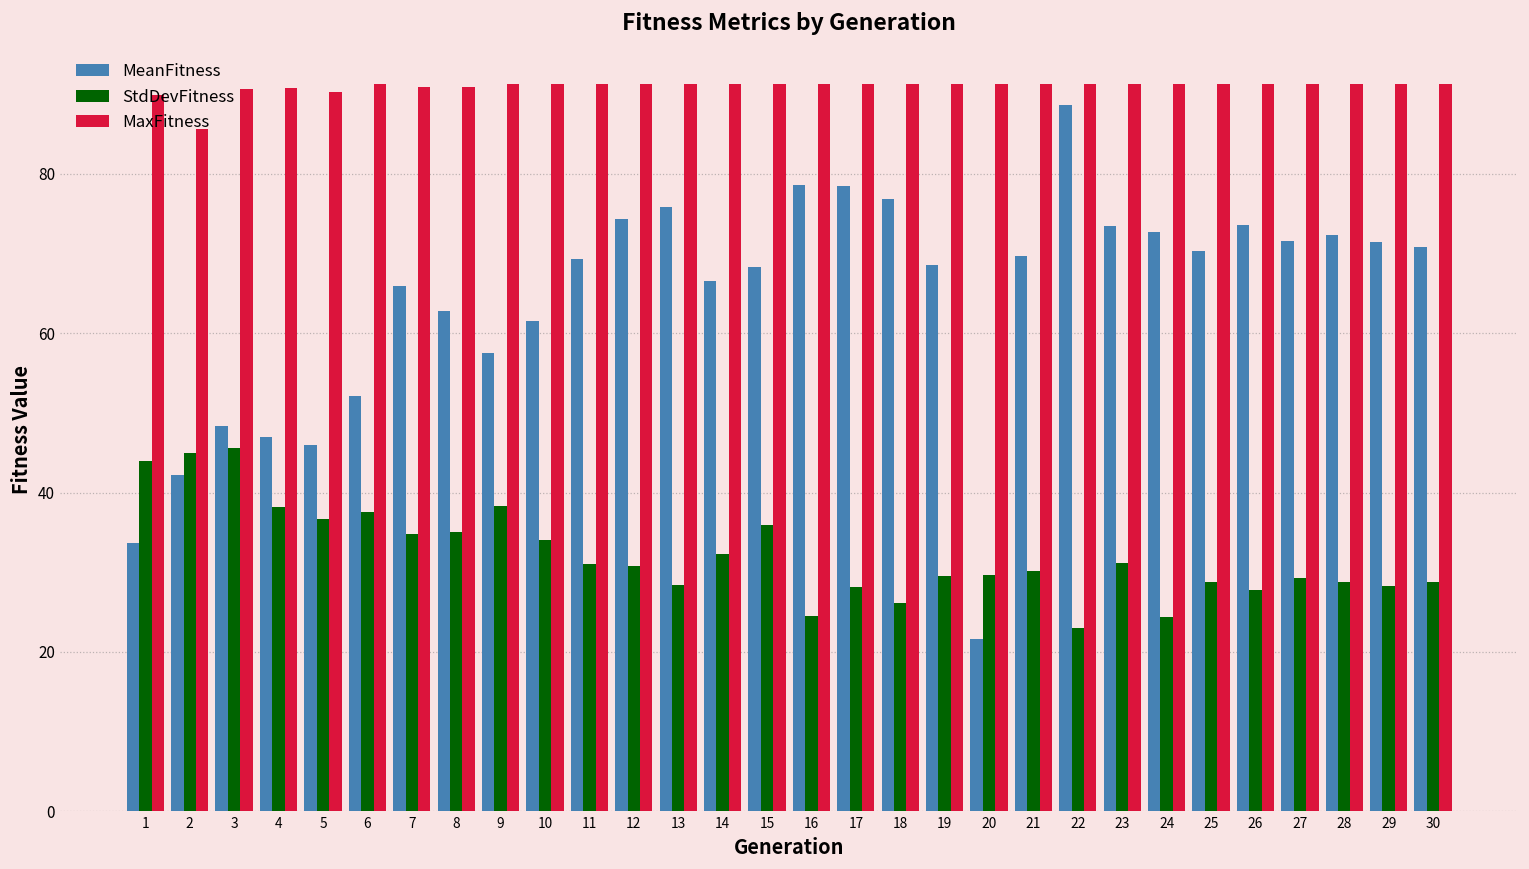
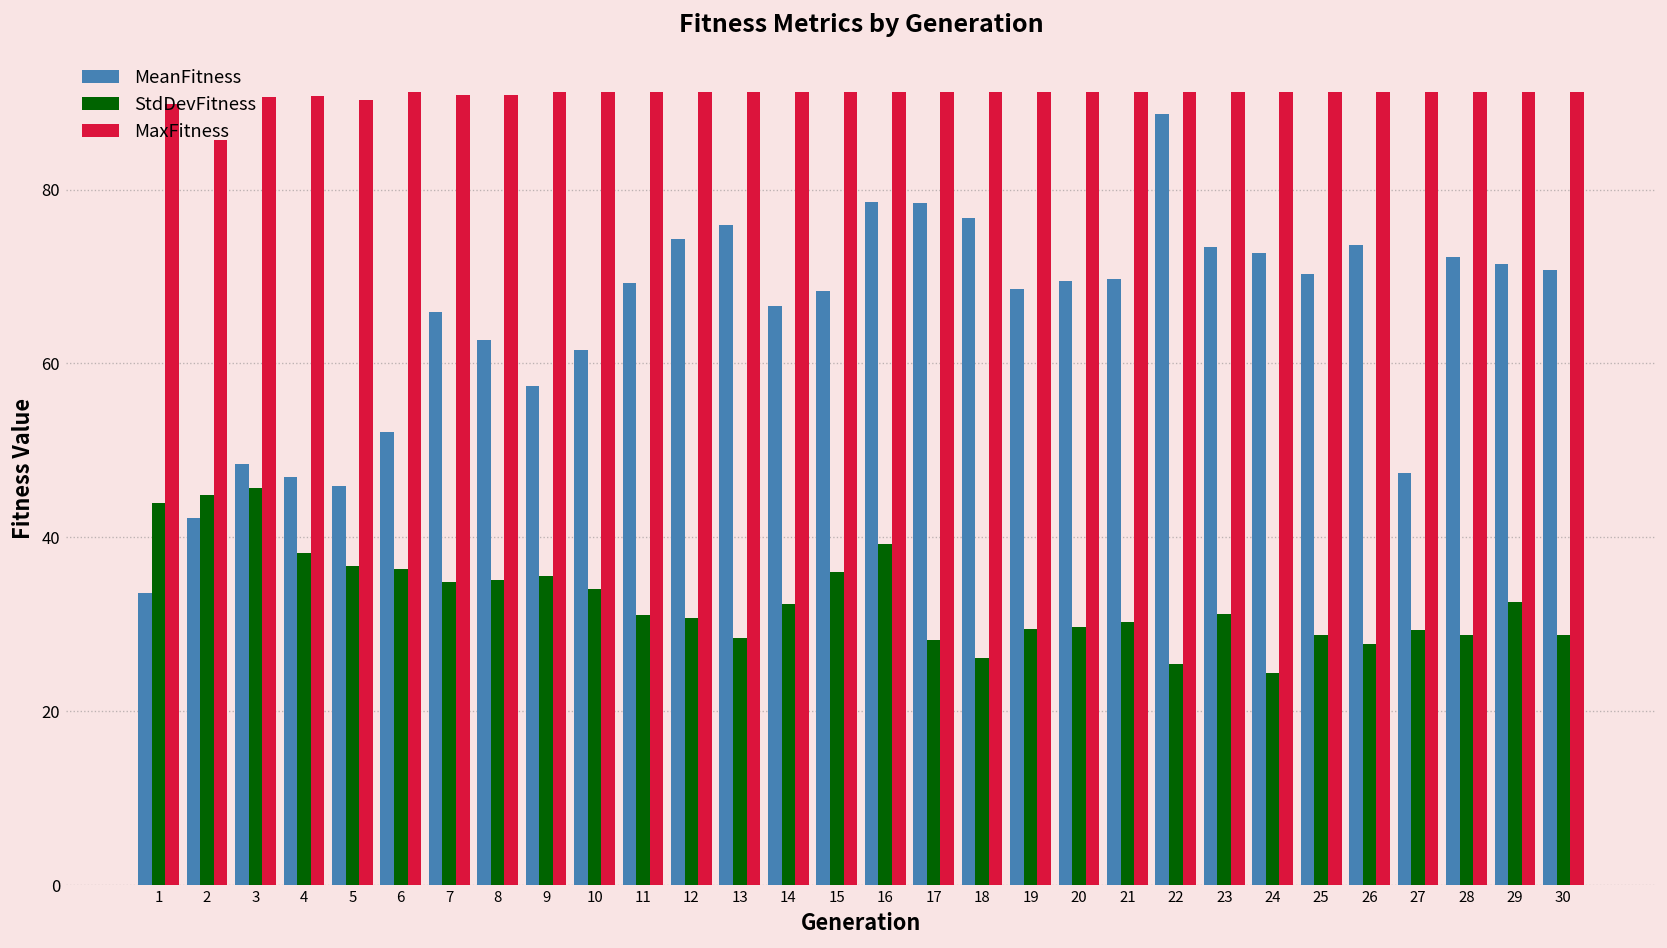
StdDevFitness, 6: 38 -> 36
StdDevFitness, 9: 38 -> 36
StdDevFitness, 16: 25 -> 39
MeanFitness, 20: 22 -> 70
StdDevFitness, 22: 23 -> 25
MeanFitness, 27: 72 -> 47
StdDevFitness, 29: 28 -> 33
